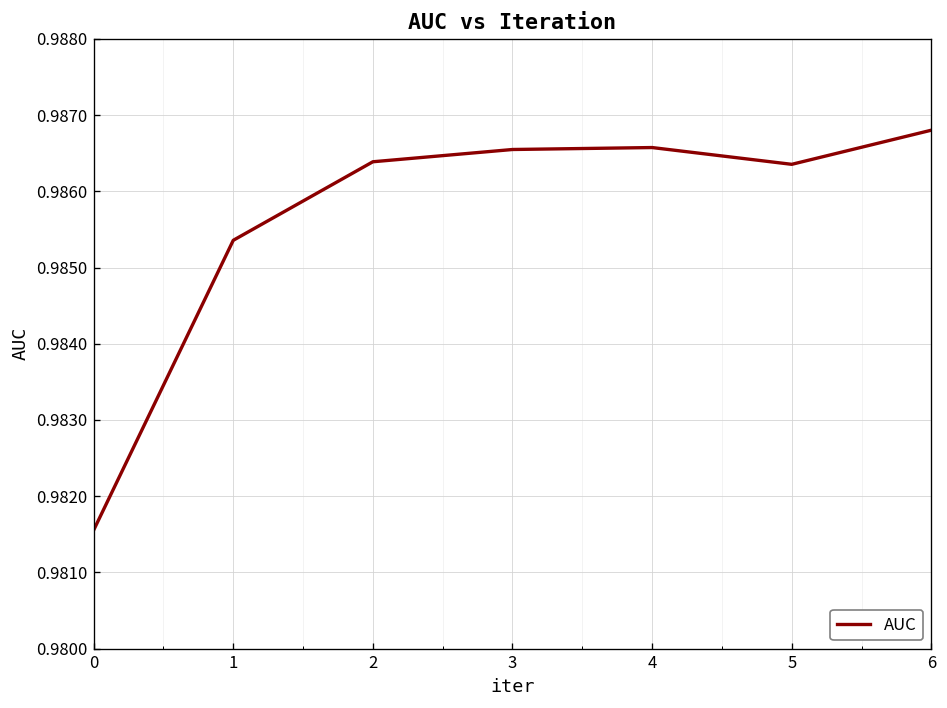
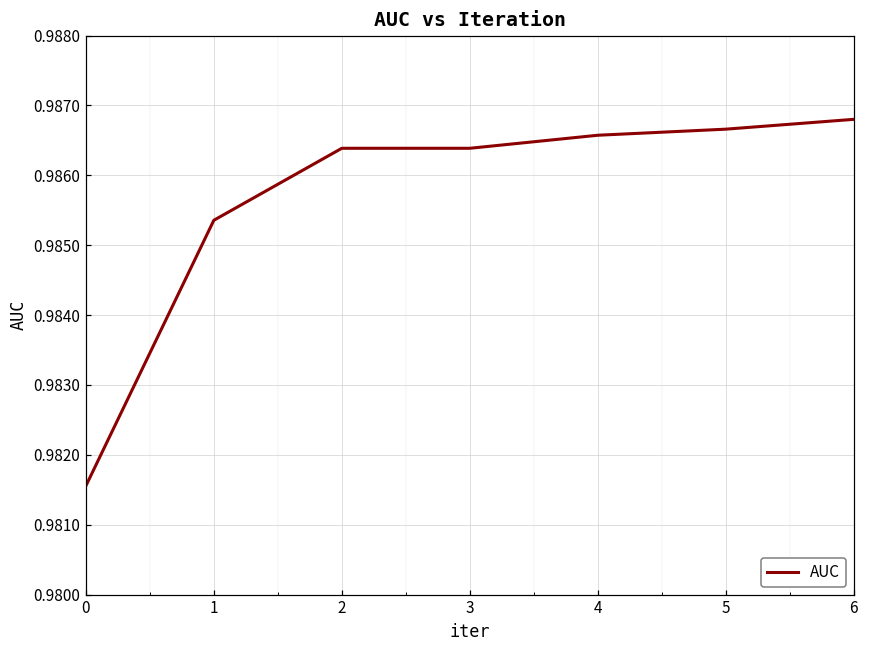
3: 0.9865 -> 0.9864
5: 0.9864 -> 0.9867
